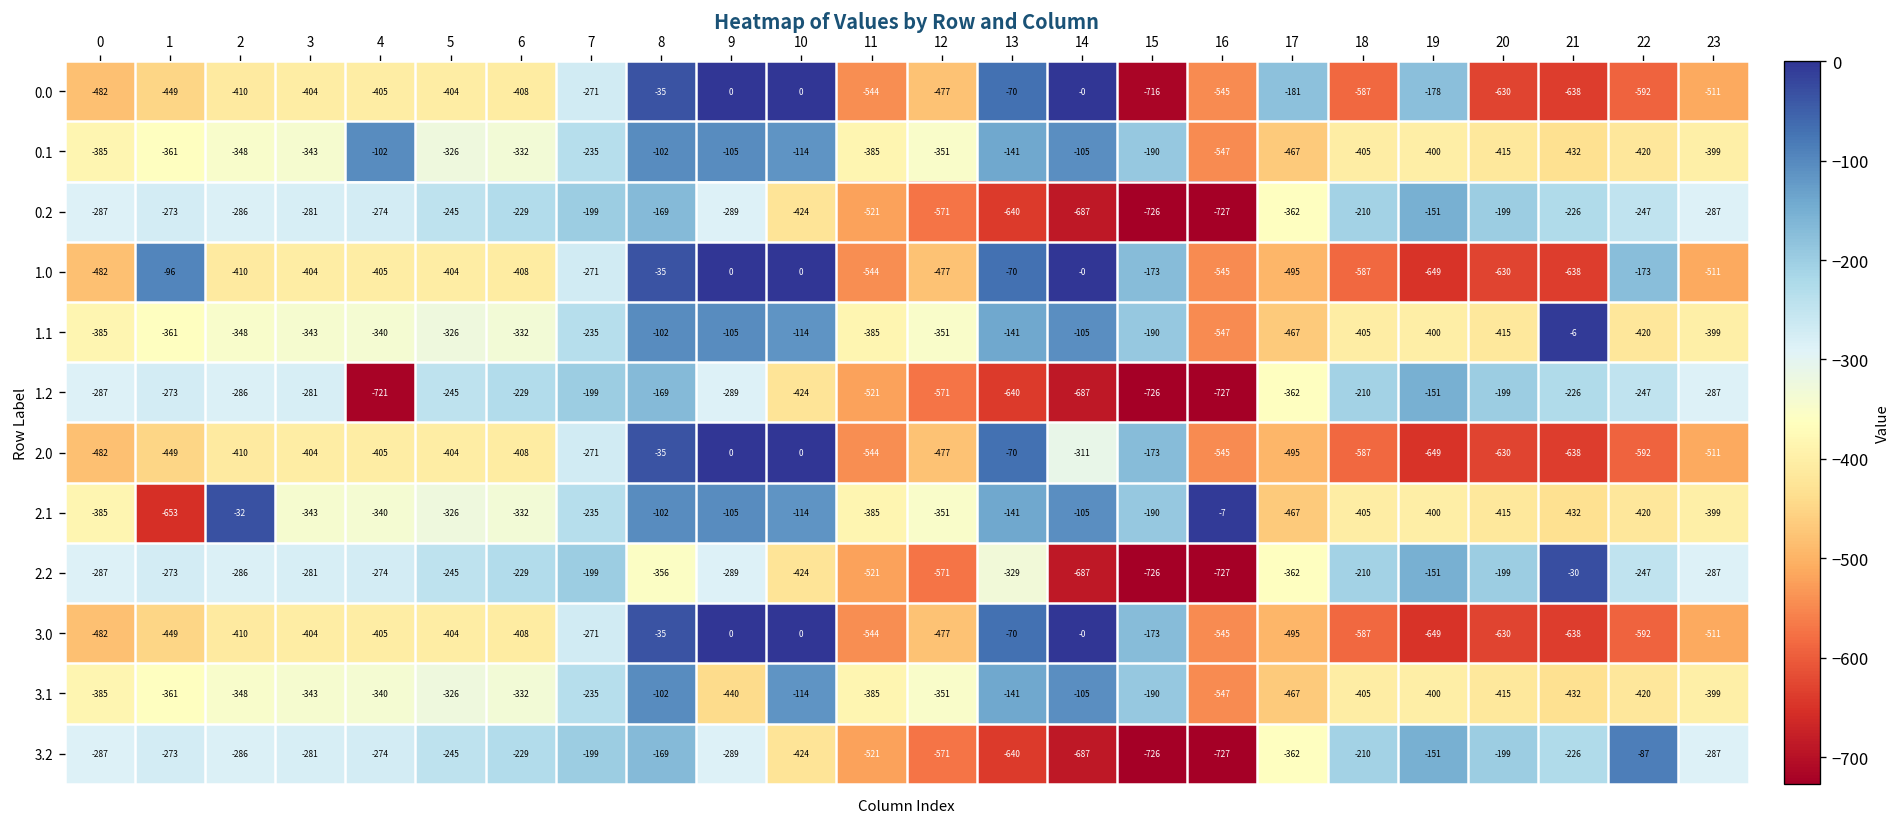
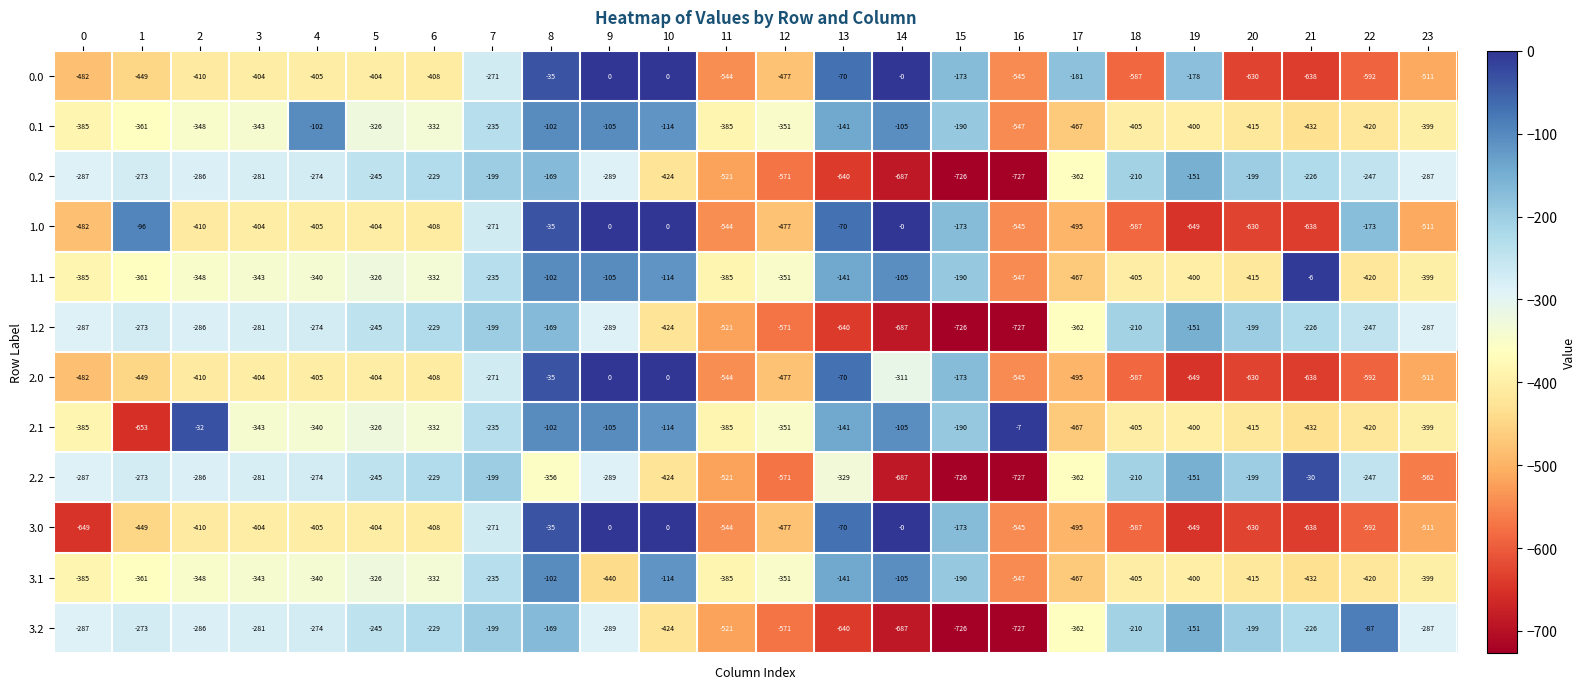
0.0, 15: -716 -> -173
1.2, 4: -721 -> -274
2.2, 23: -287 -> -562
3.0, 0: -482 -> -649
